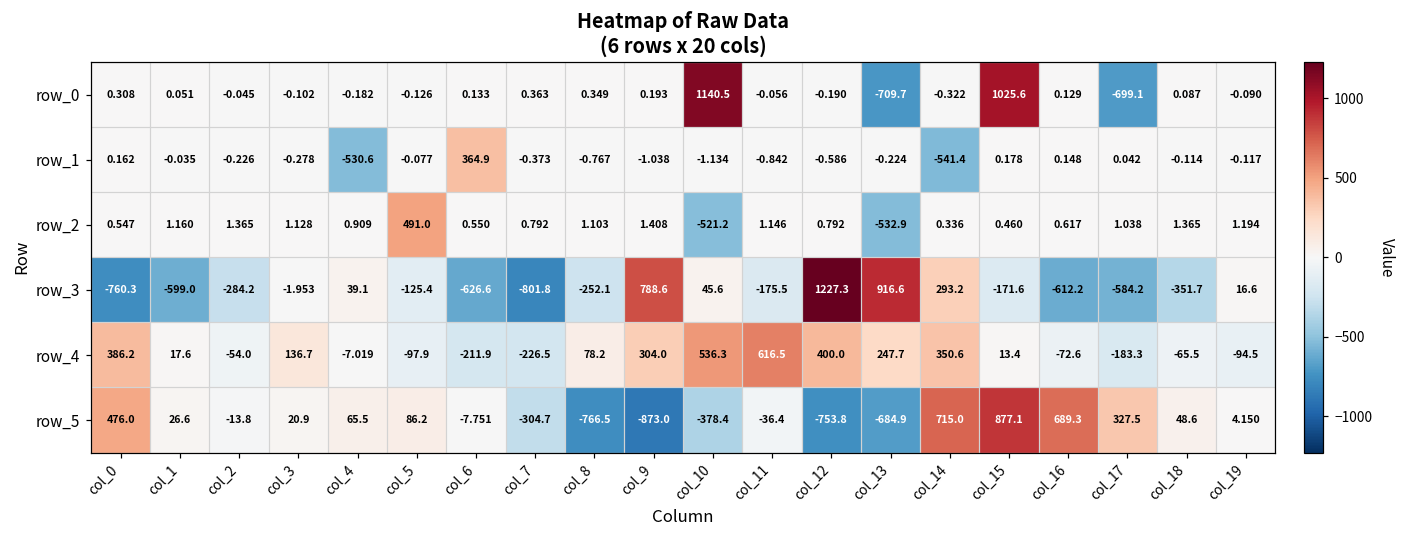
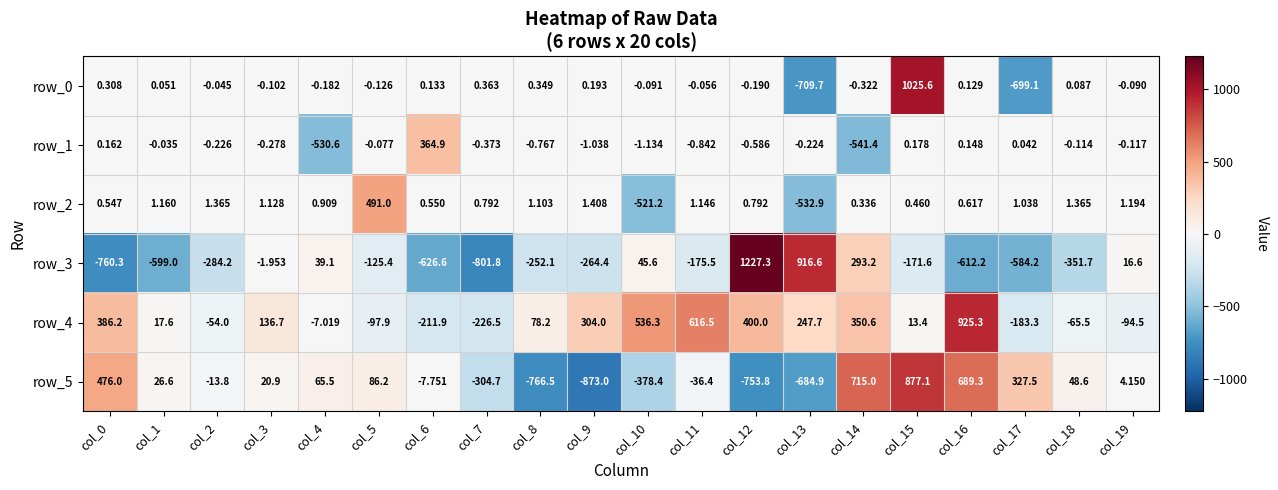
row_0, col_10: 1140.5 -> -0.091
row_3, col_9: 788.6 -> -264.4
row_4, col_16: -72.6 -> 925.3
